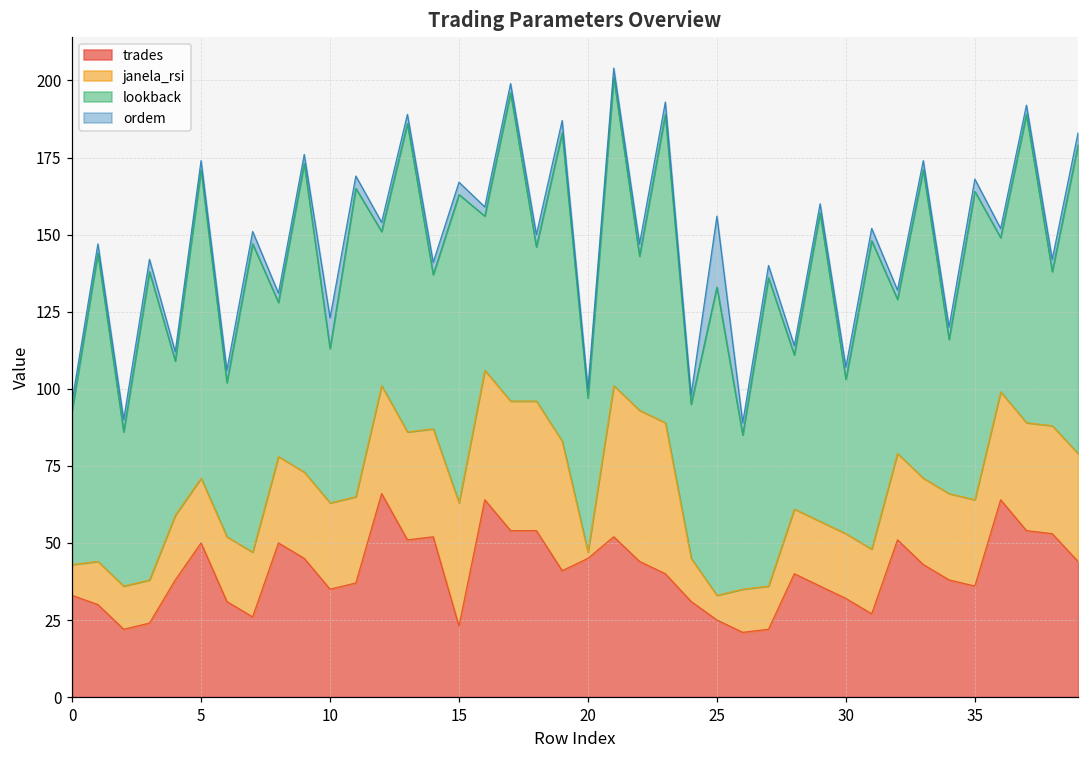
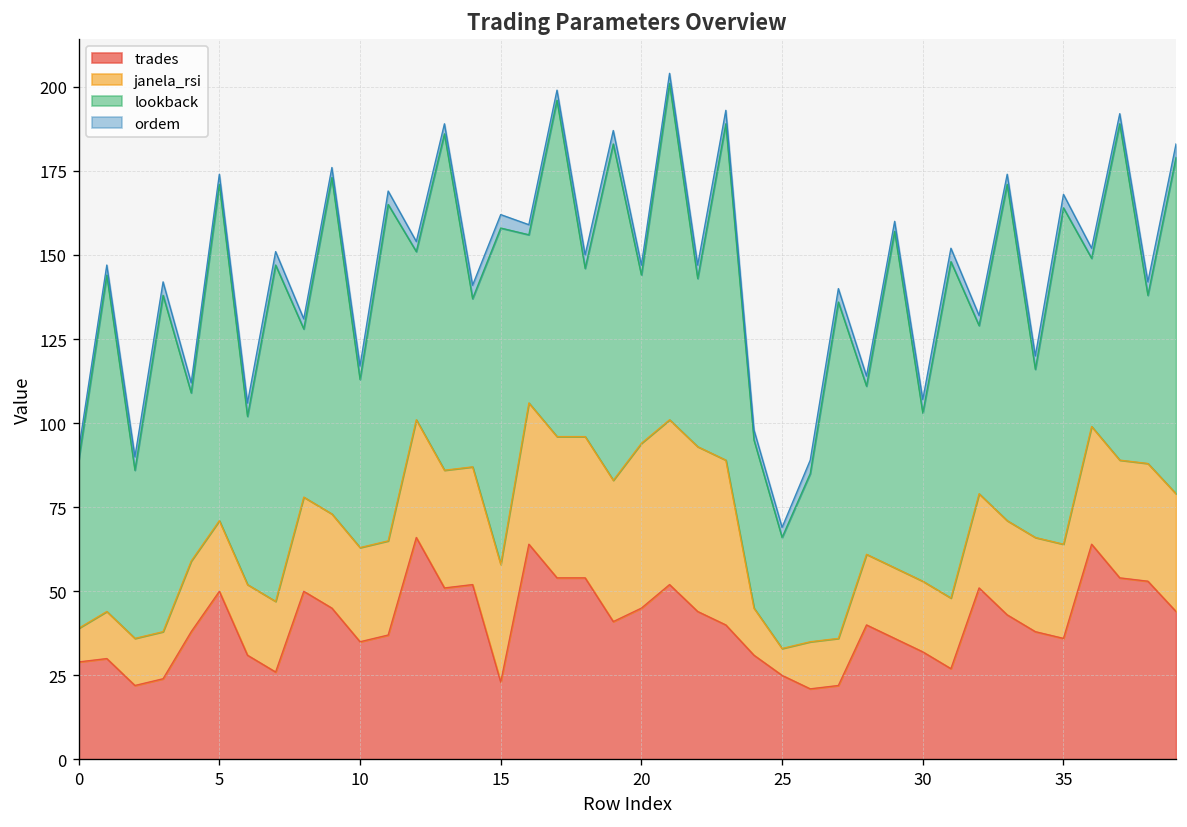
trades, 0: 33 -> 29
ordem, 10: 10 -> 4
janela_rsi, 15: 40 -> 35
janela_rsi, 20: 2 -> 49
lookback, 25: 100 -> 33
ordem, 25: 23 -> 3
